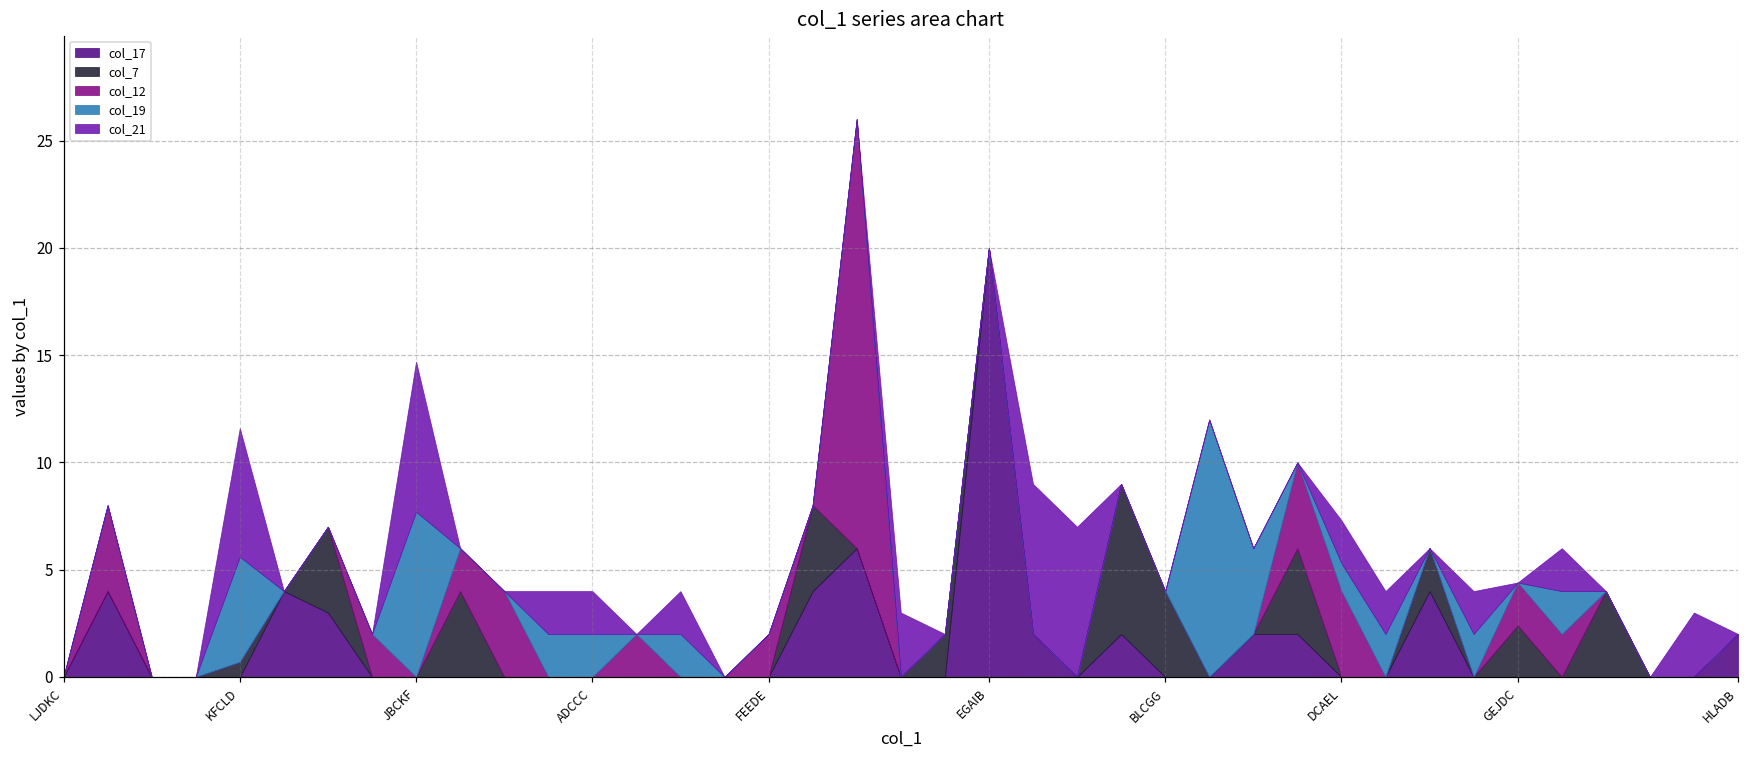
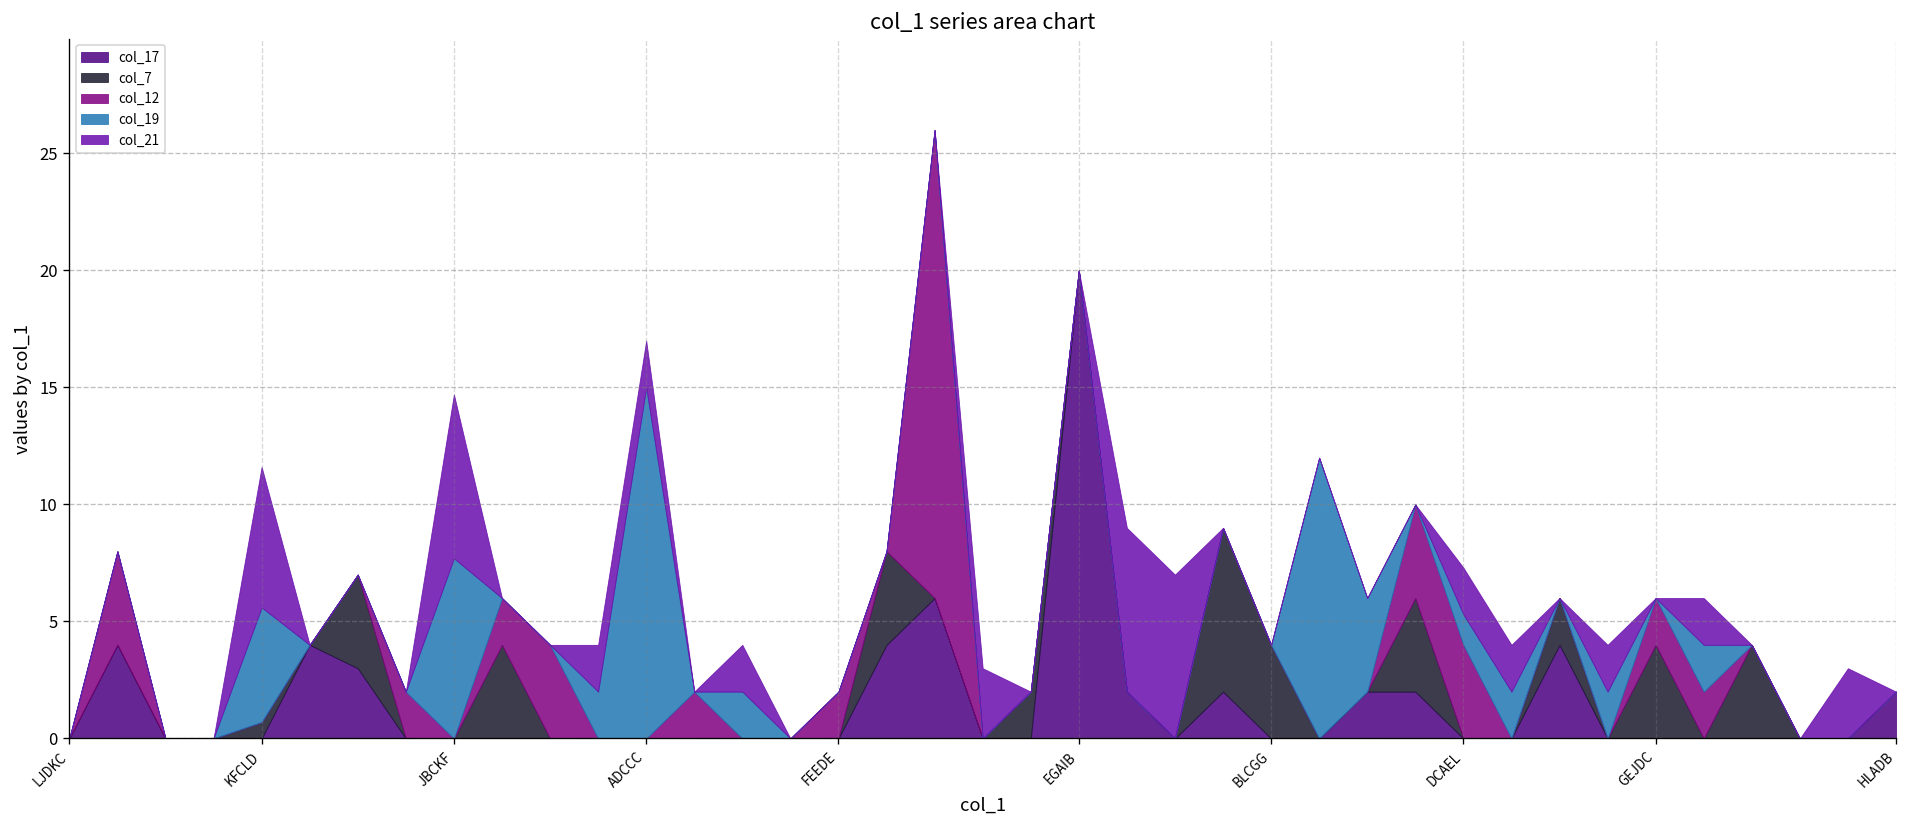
col_19, ADCCC: 2 -> 15
col_7, GEJDC: 2.4 -> 4.0
